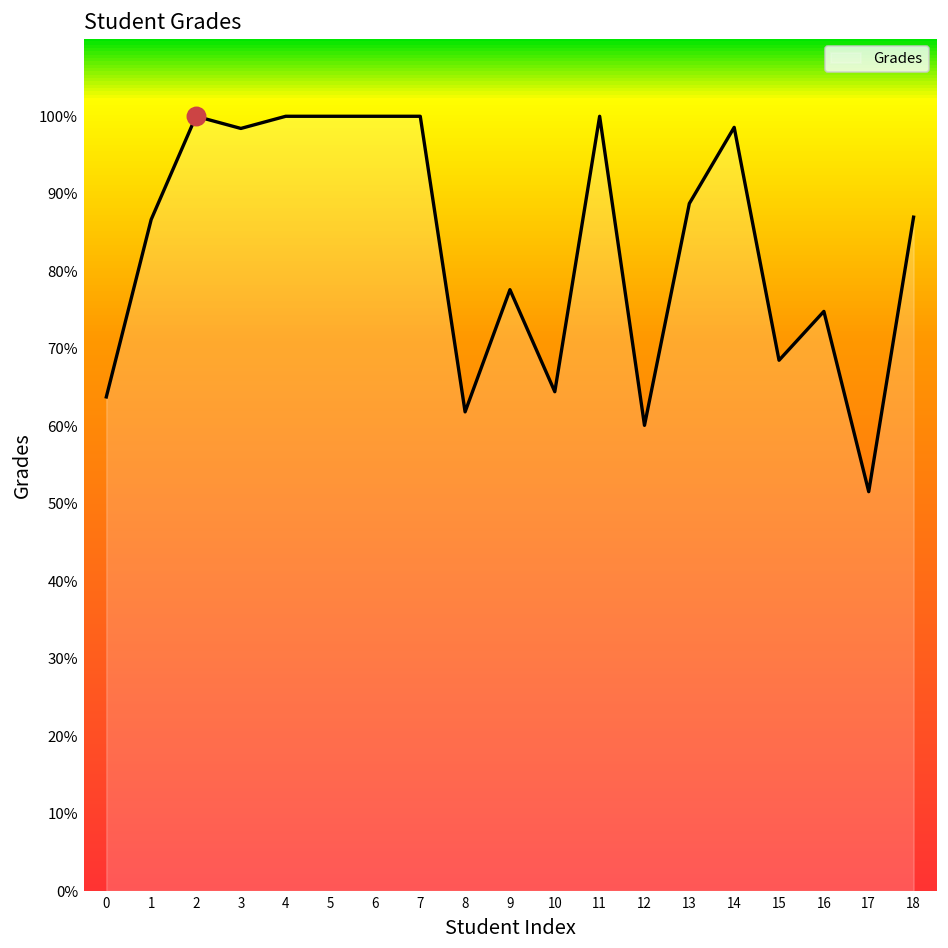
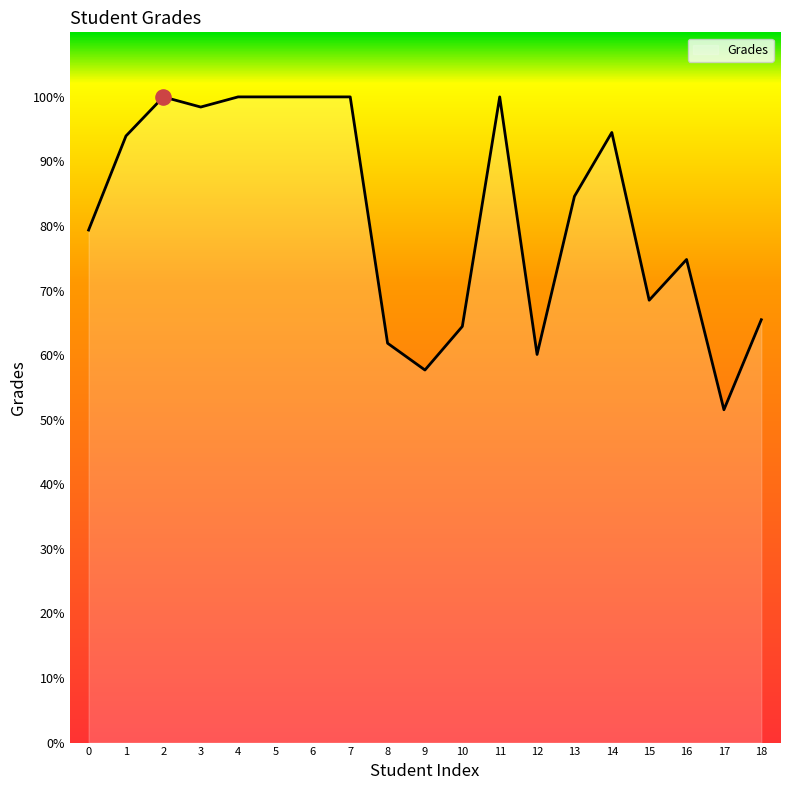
Grades, 0: 64% -> 79%
Grades, 1: 87% -> 94%
Grades, 9: 78% -> 58%
Grades, 13: 89% -> 85%
Grades, 14: 99% -> 94%
Grades, 18: 87% -> 65%
